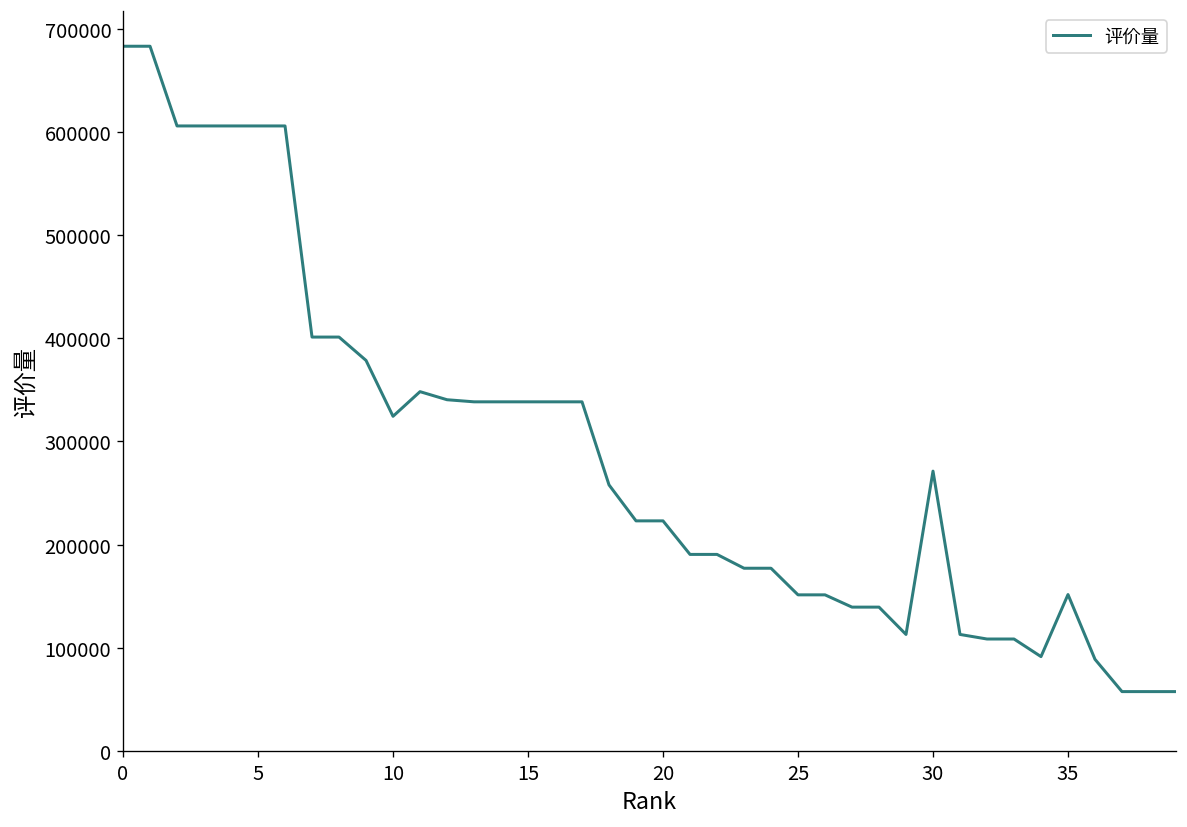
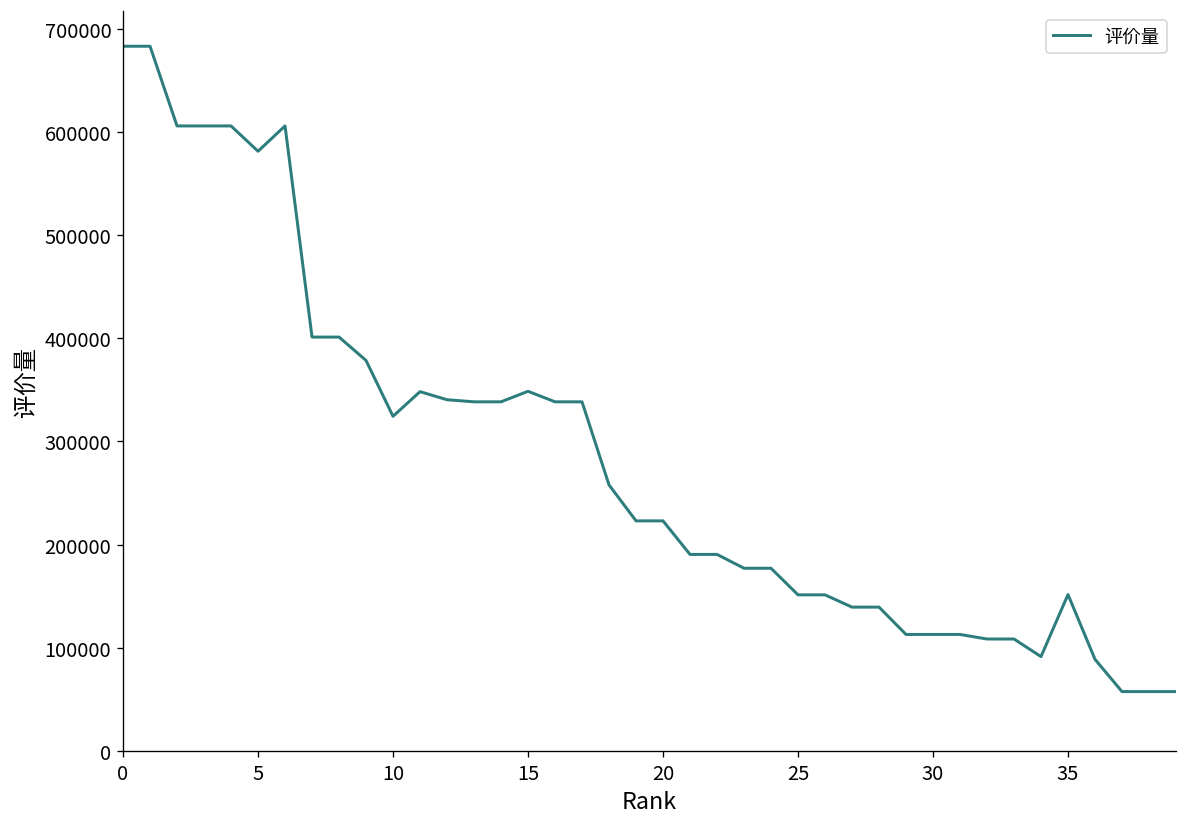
5: 610000 -> 580000
15: 340000 -> 350000
30: 270000 -> 110000
